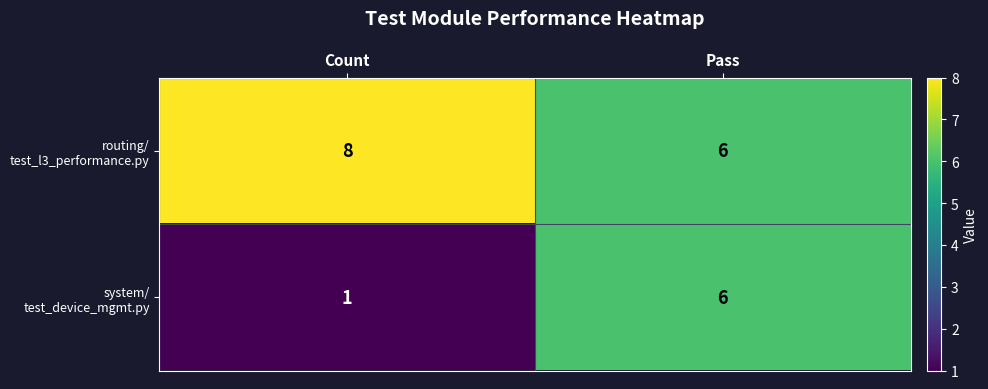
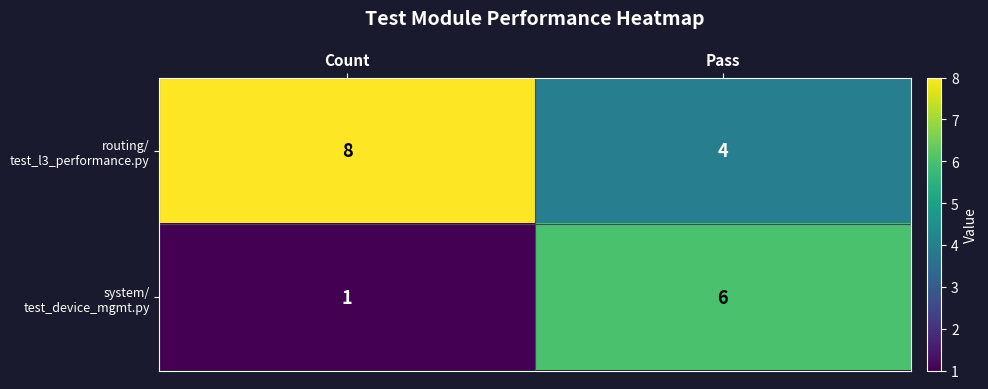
routing/ test_l3_performance.py, Pass: 6 -> 4
